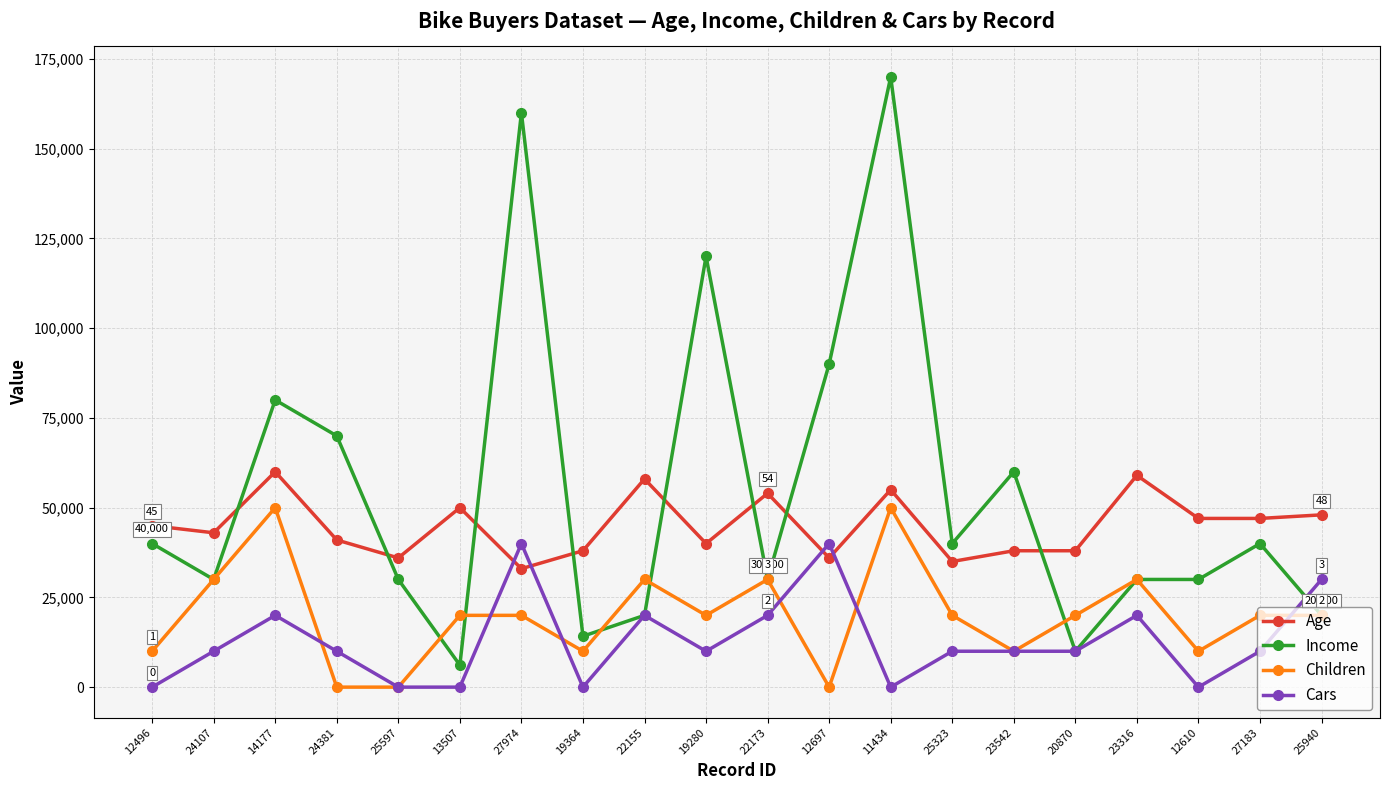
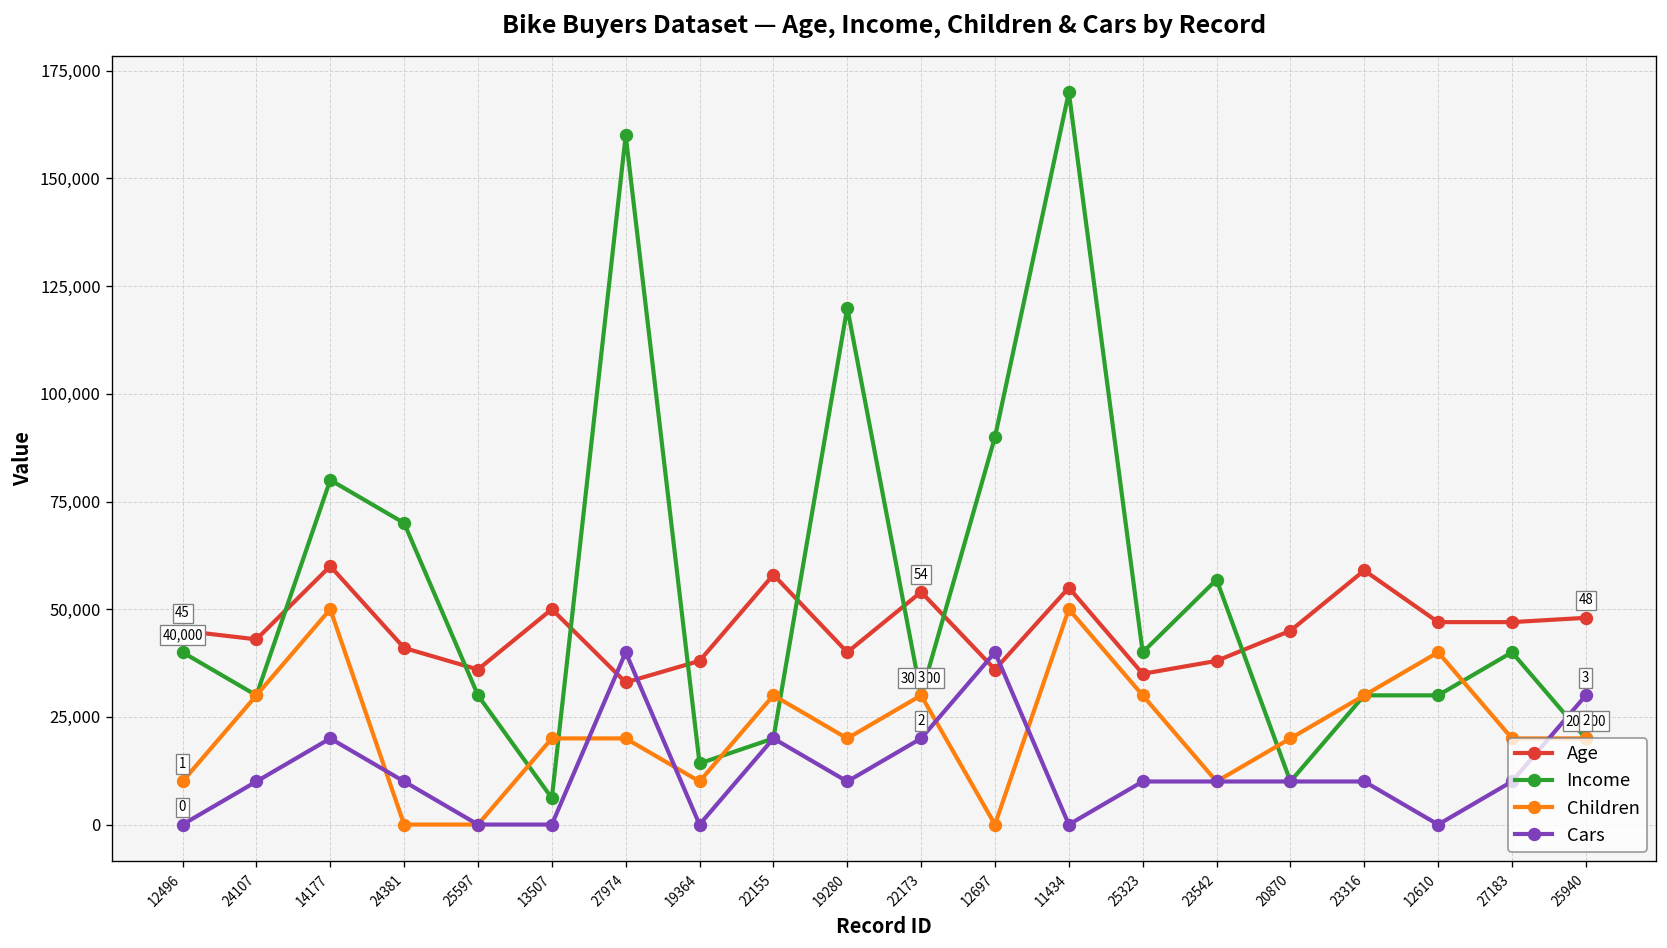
Children, 25323: 20,000 -> 30,000
Income, 23542: 60,000 -> 57,000
Age, 20870: 38,000 -> 45,000
Cars, 23316: 20,000 -> 10,000
Children, 12610: 10,000 -> 40,000
